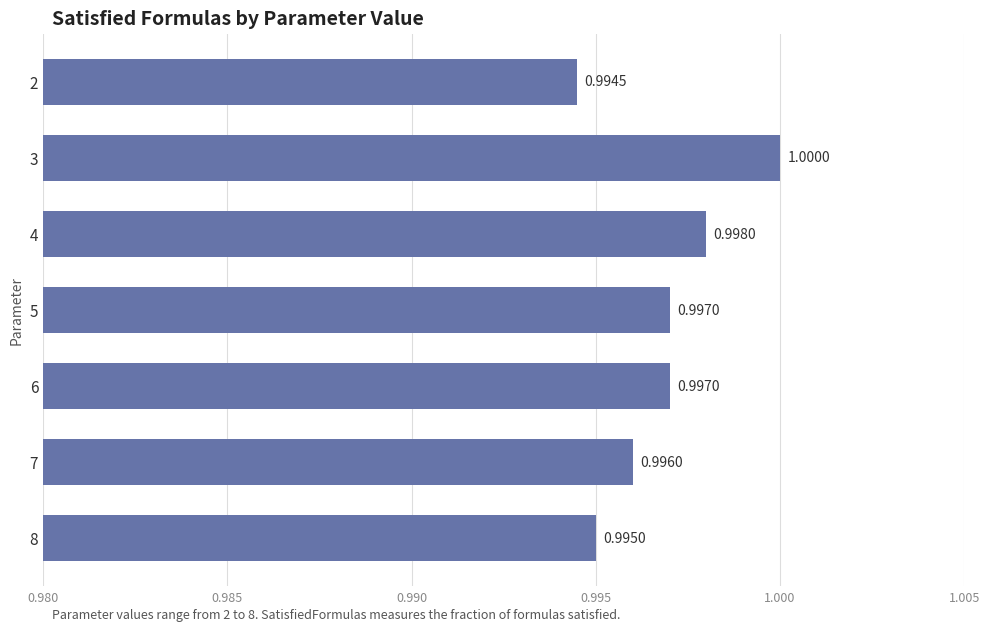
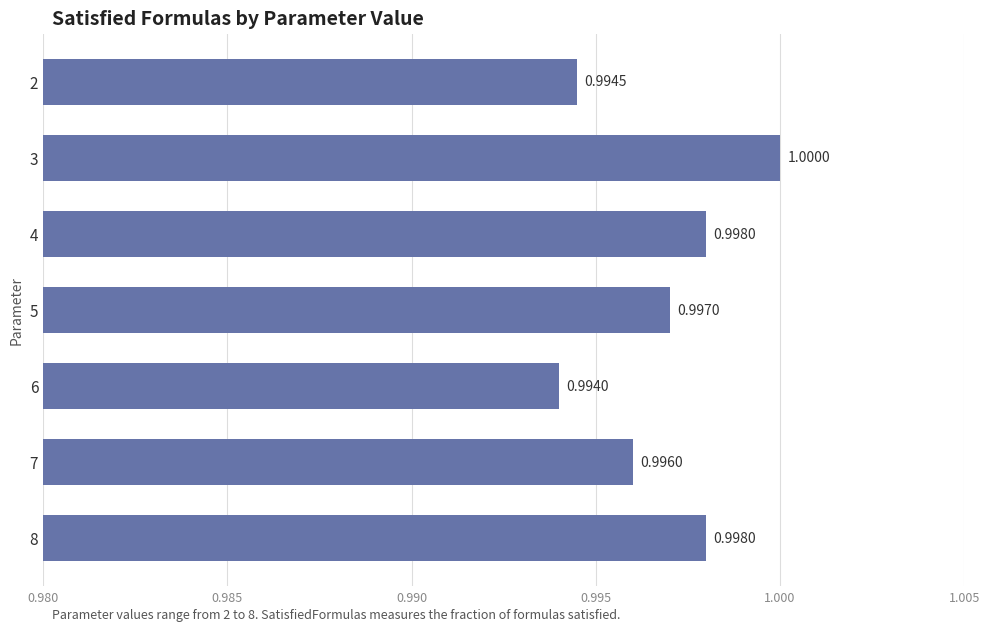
6: 0.9970 -> 0.9940
8: 0.9950 -> 0.9980
